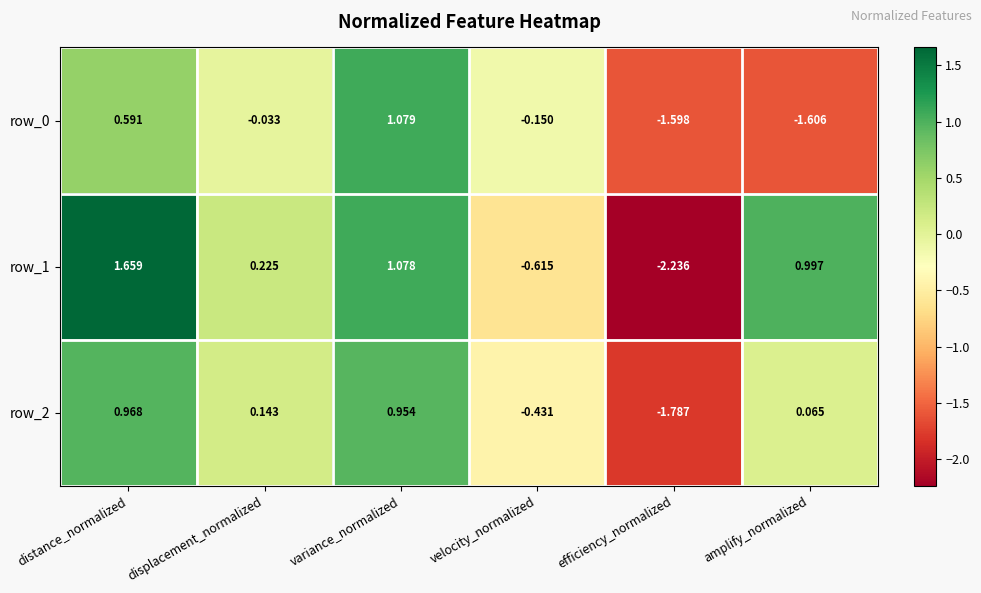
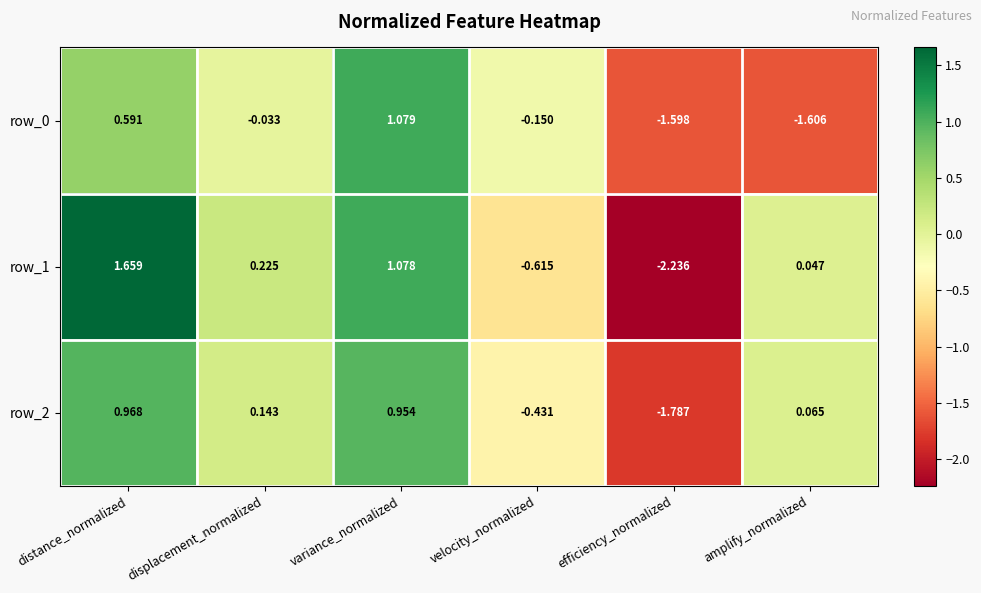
row_1, amplify_normalized: 0.997 -> 0.047
